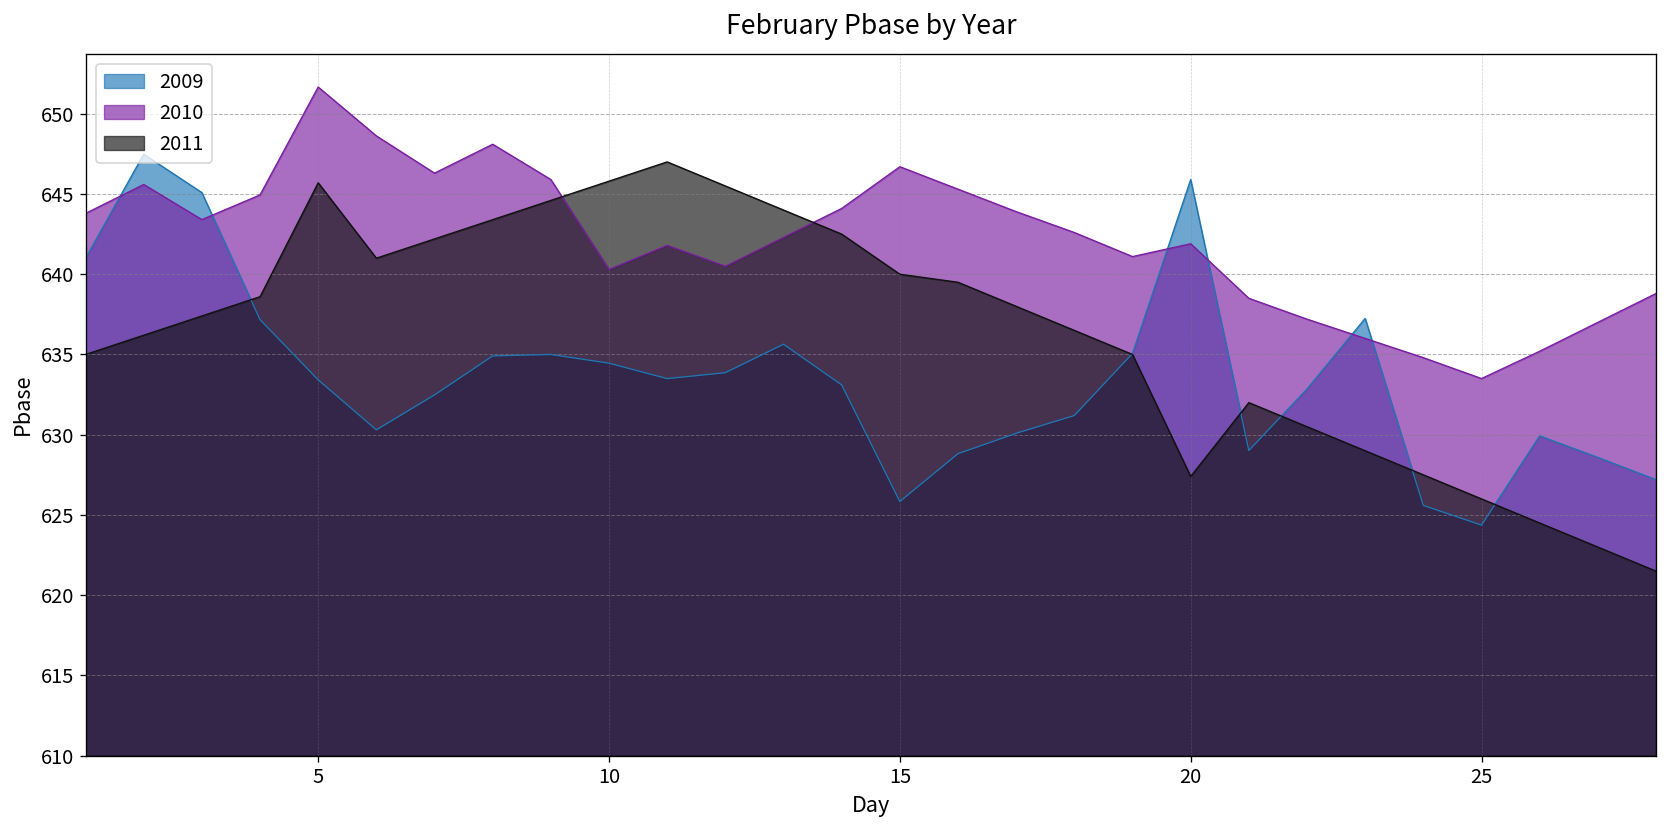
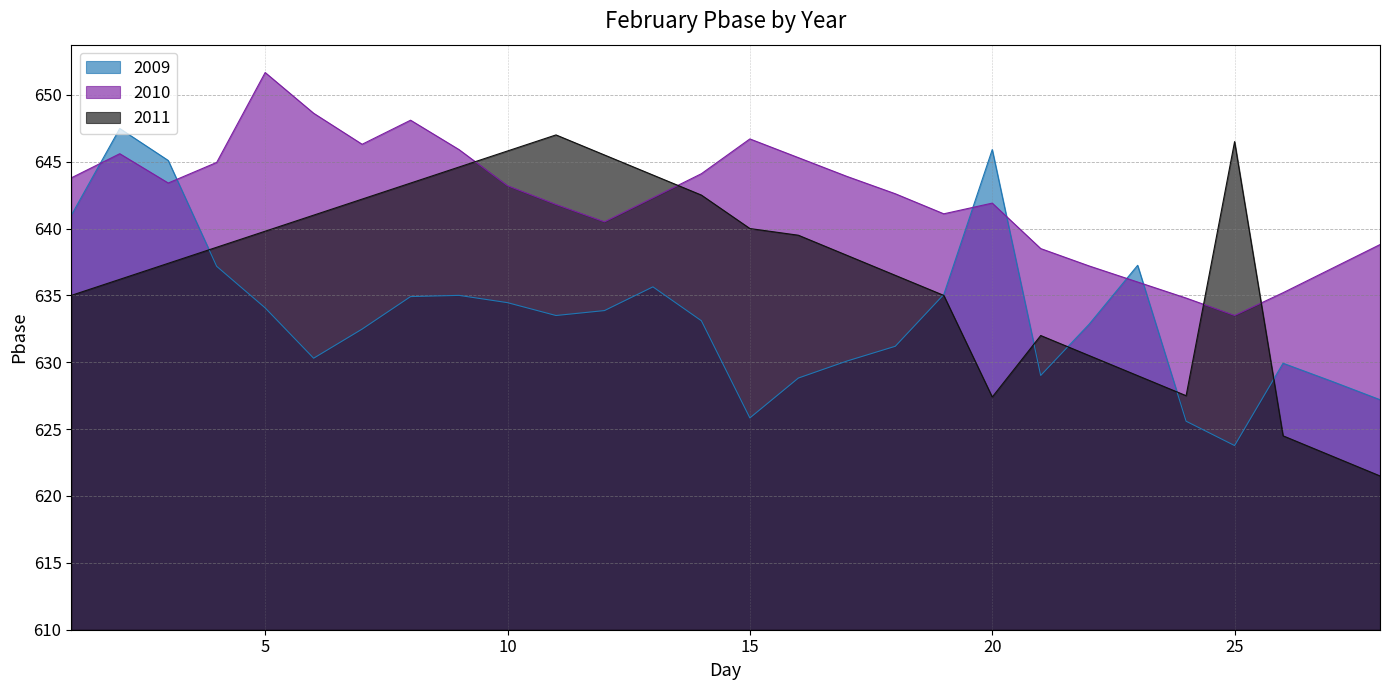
2009, 5: 633.4 -> 634.1
2011, 5: 645.7 -> 639.8
2010, 10: 640.3 -> 643.2
2009, 25: 624.4 -> 623.8
2011, 25: 626.0 -> 646.5
